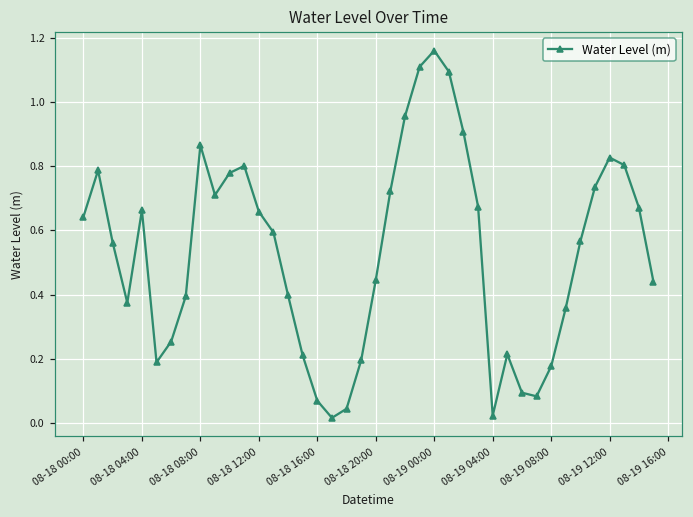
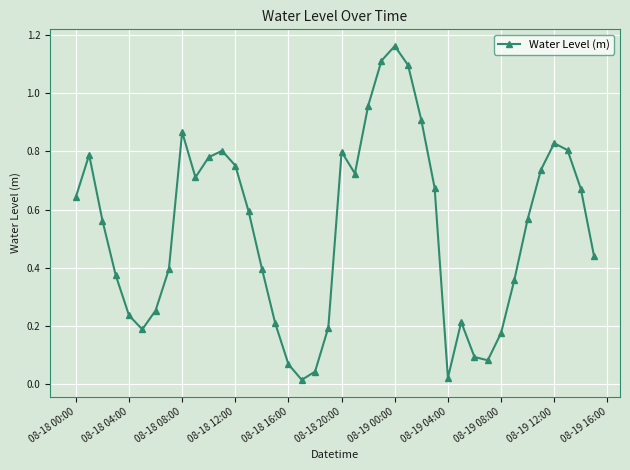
08-18 04:00: 0.66 -> 0.24
08-18 12:00: 0.66 -> 0.75
08-18 20:00: 0.45 -> 0.80
